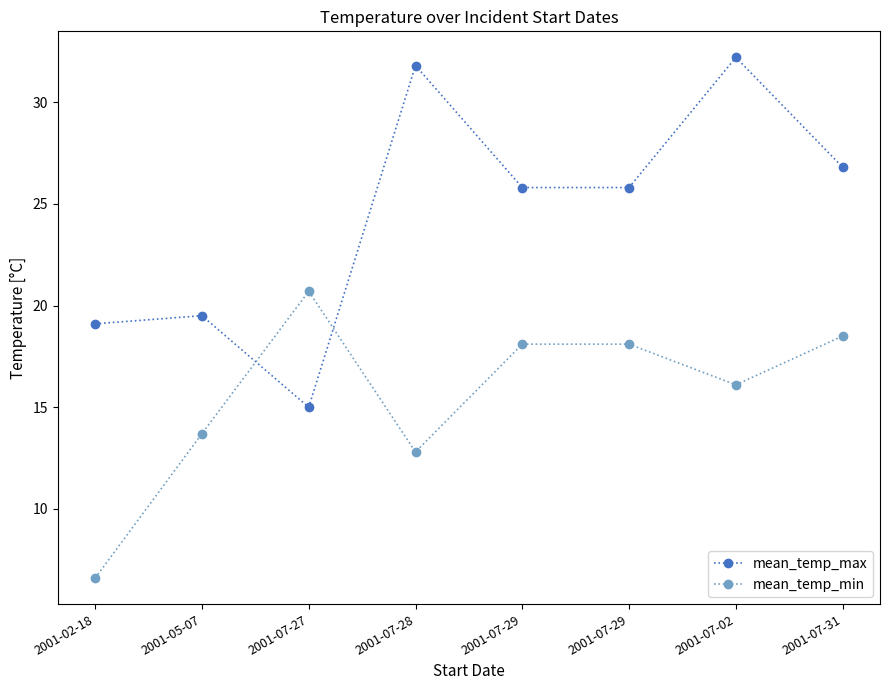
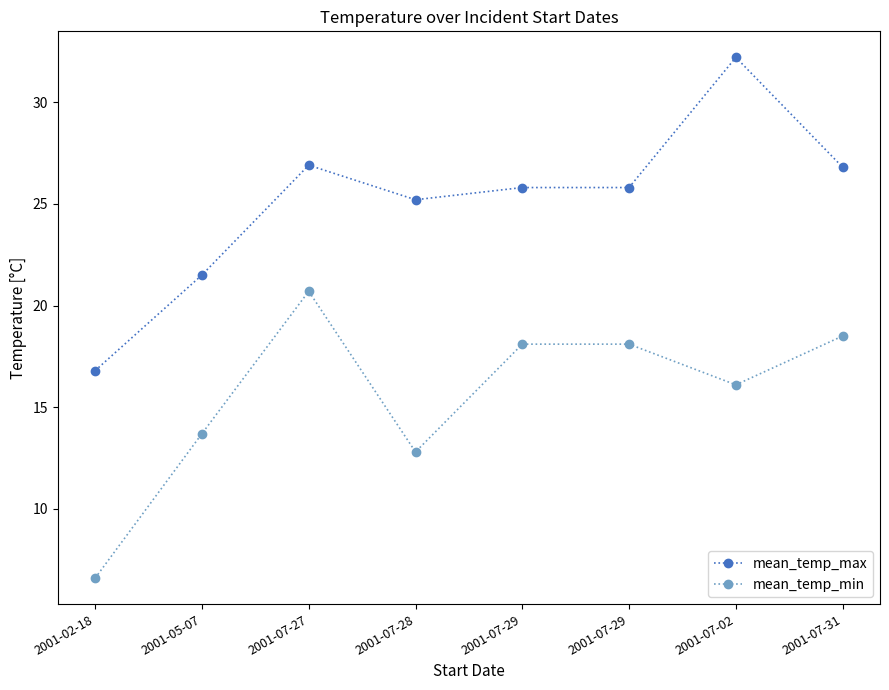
mean_temp_max, 2001-02-18: 19.1 -> 16.8
mean_temp_max, 2001-05-07: 19.5 -> 21.5
mean_temp_max, 2001-07-27: 15.0 -> 26.9
mean_temp_max, 2001-07-28: 31.8 -> 25.2
